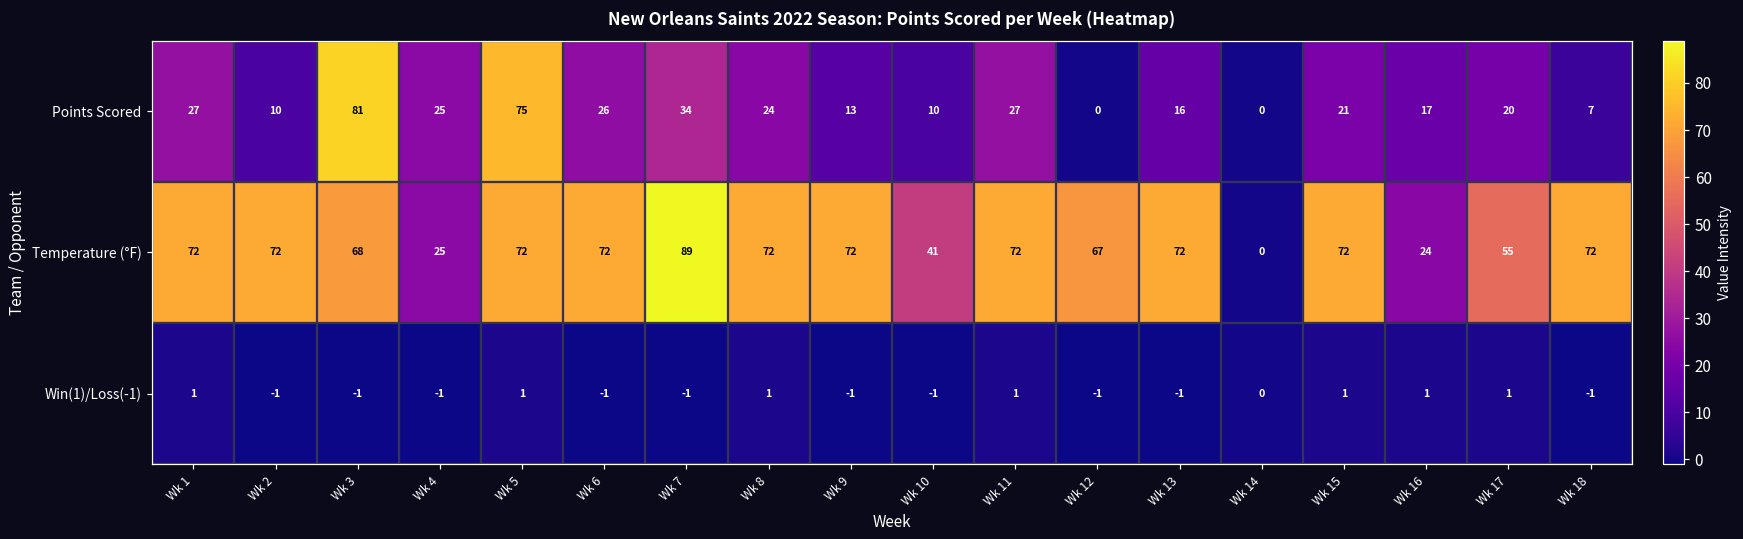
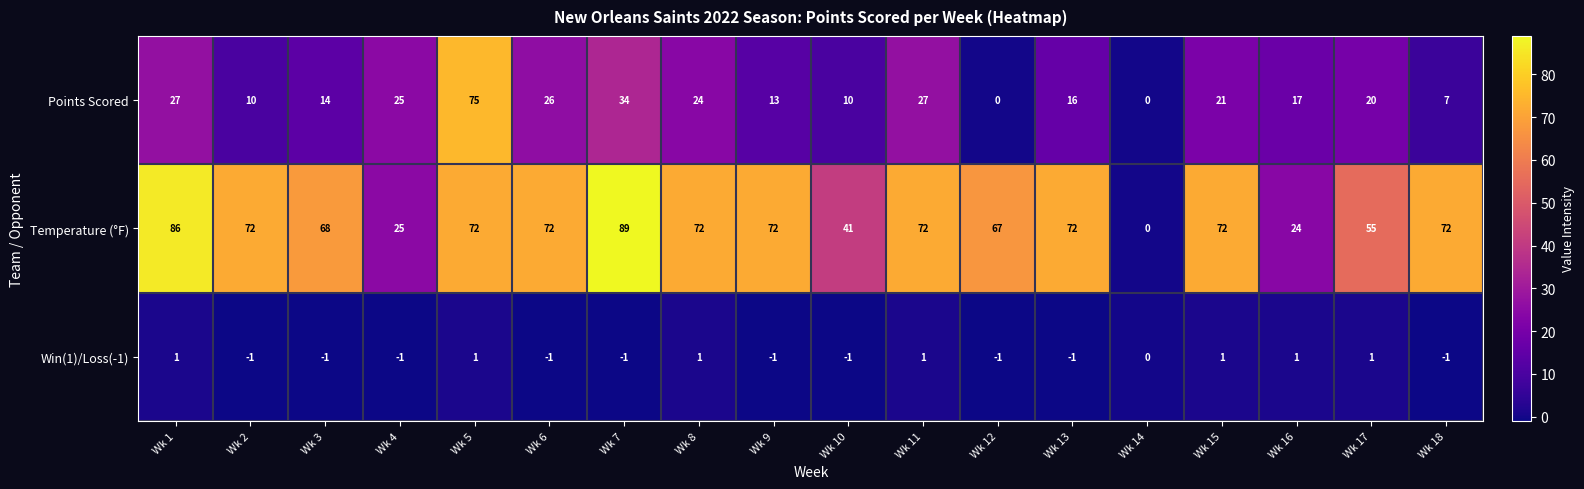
Points Scored, Wk 3: 81 -> 14
Temperature (°F), Wk 1: 72 -> 86
